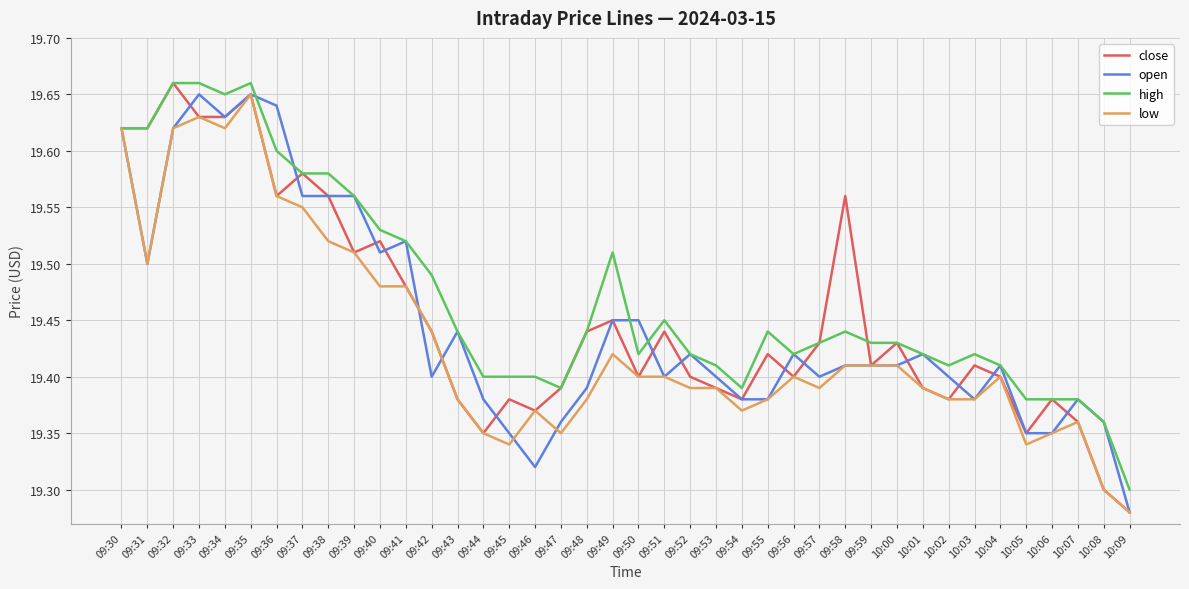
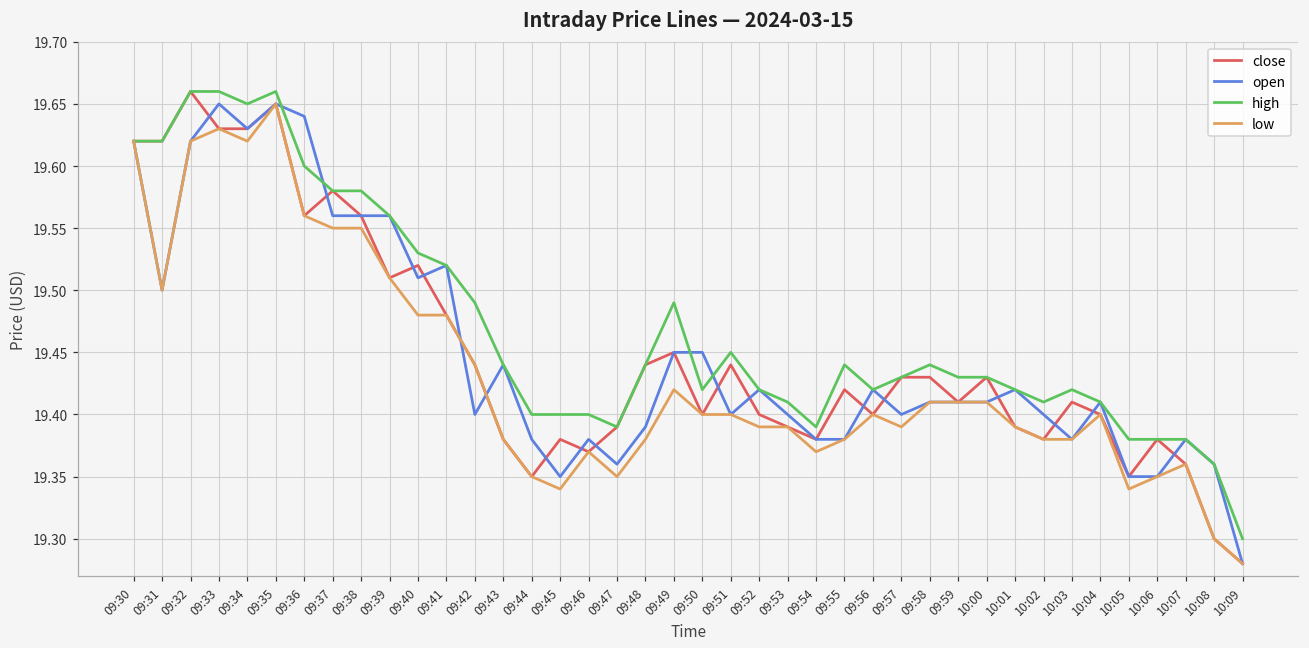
low, 09:38: 19.52 -> 19.55
open, 09:46: 19.32 -> 19.38
high, 09:49: 19.51 -> 19.49
close, 09:58: 19.56 -> 19.43
